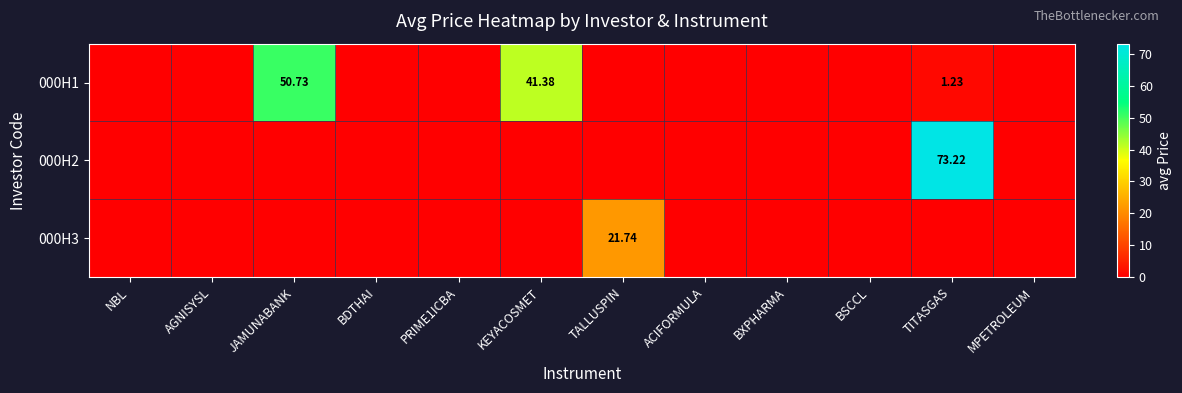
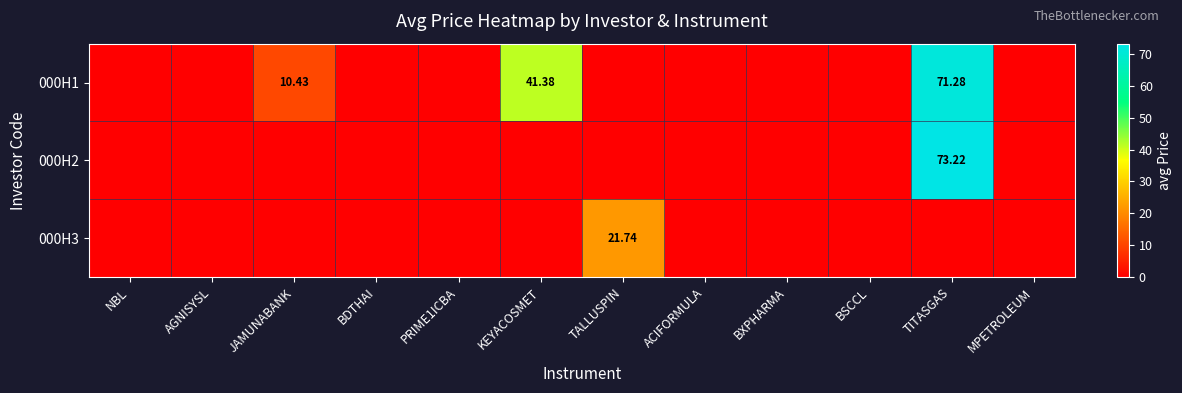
000H1, JAMUNABANK: 50.73 -> 10.43
000H1, TITASGAS: 1.23 -> 71.28
